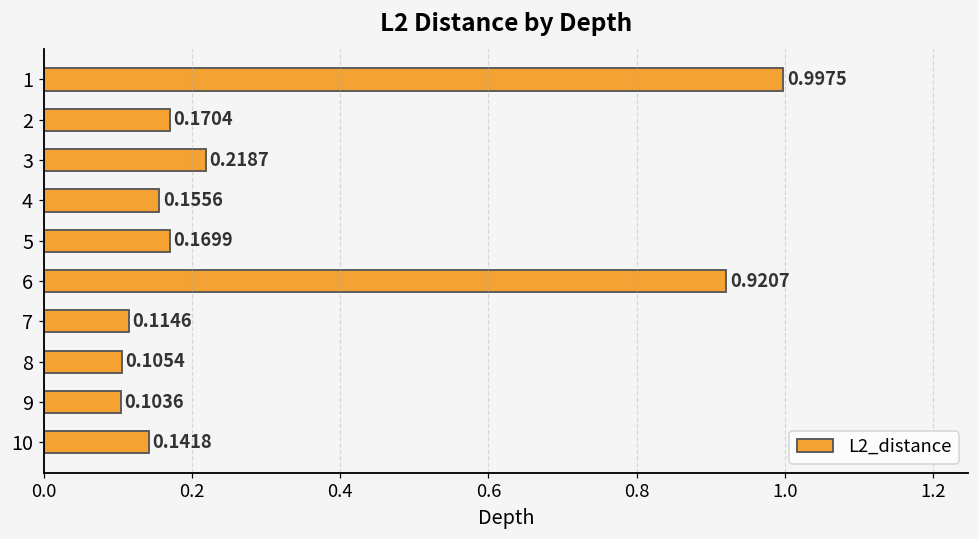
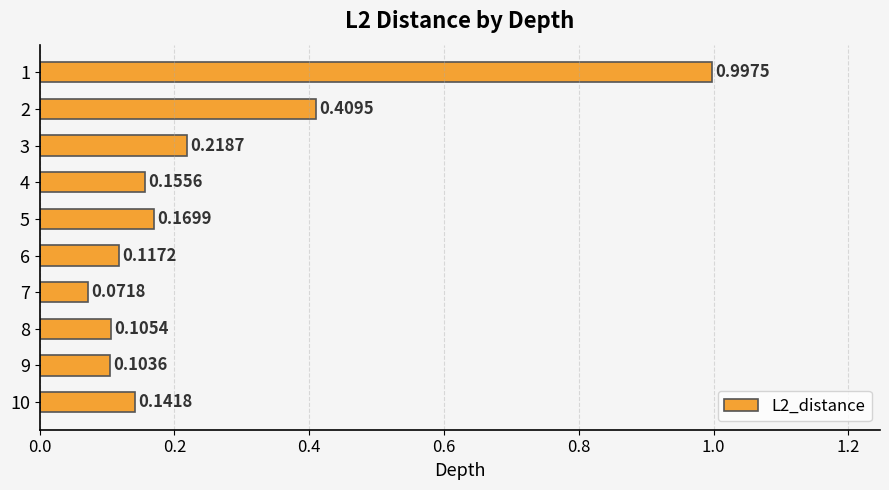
2: 0.1704 -> 0.4095
6: 0.9207 -> 0.1172
7: 0.1146 -> 0.0718
